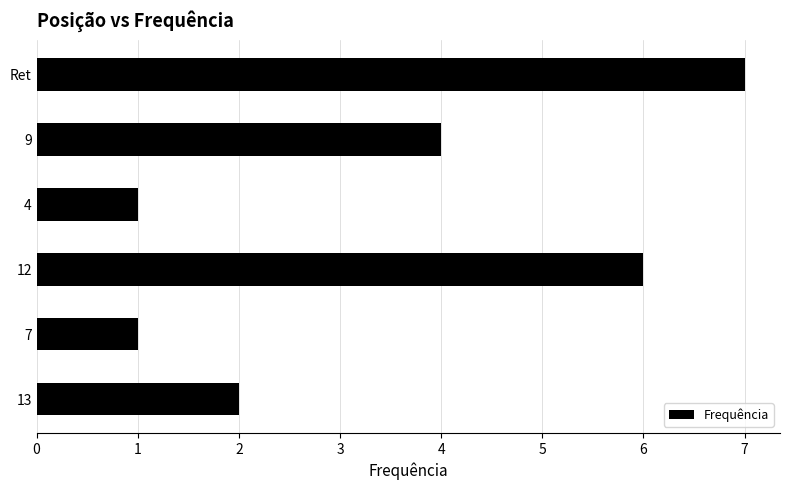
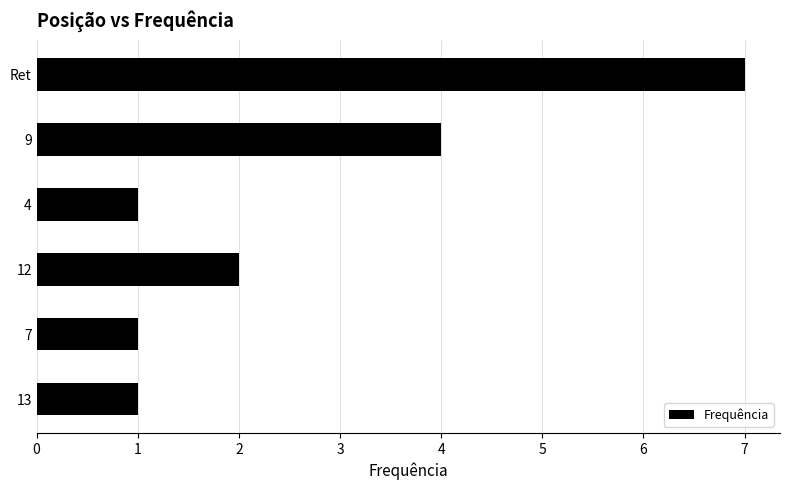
12: 6 -> 2
13: 2 -> 1
